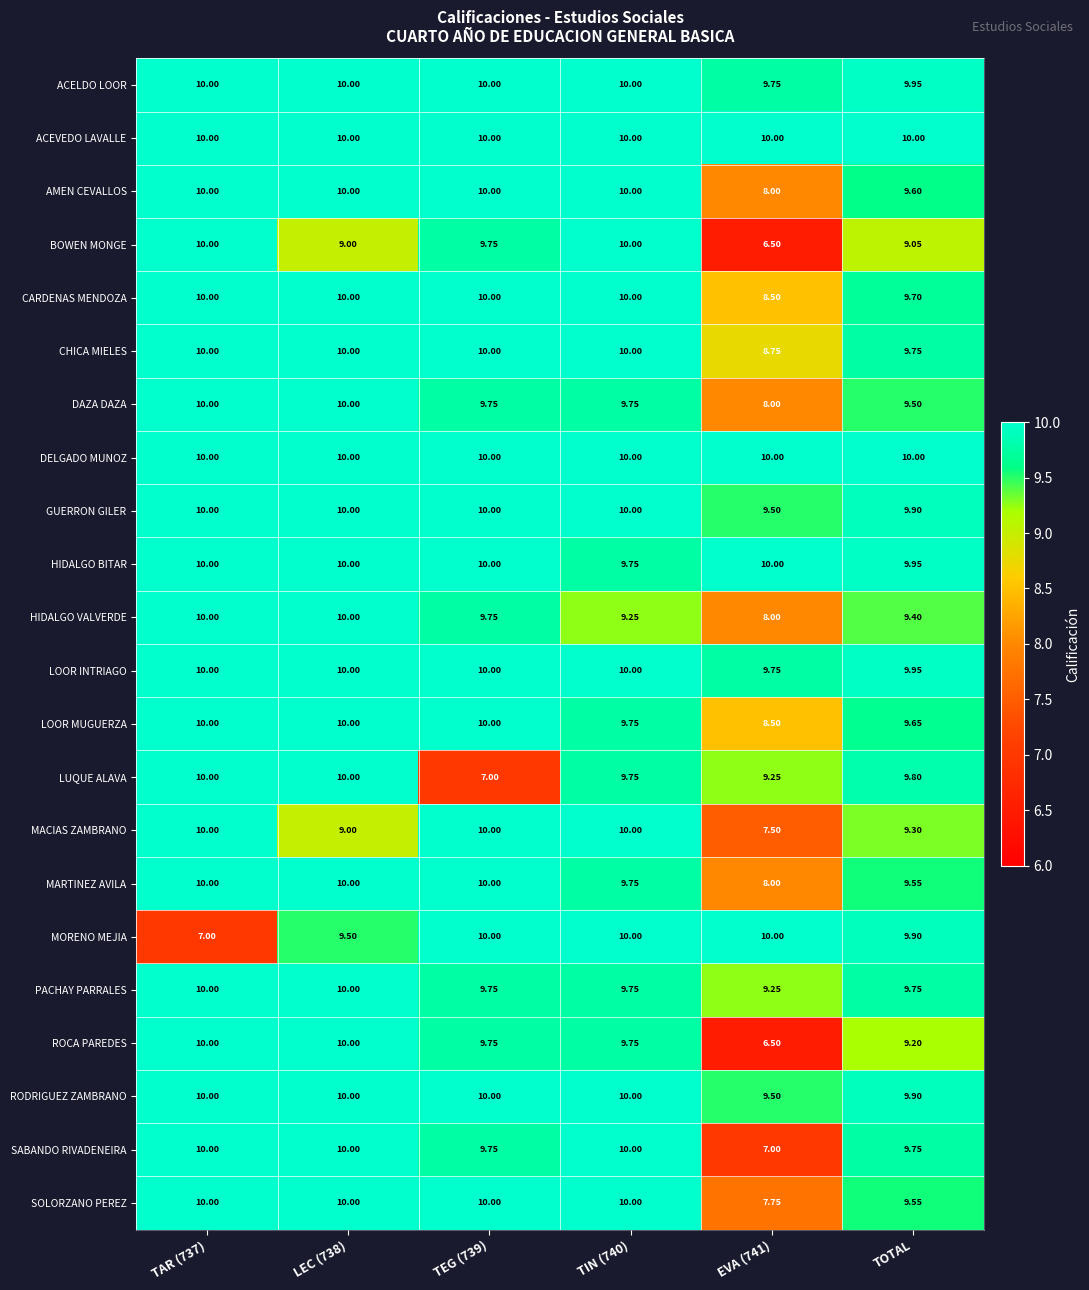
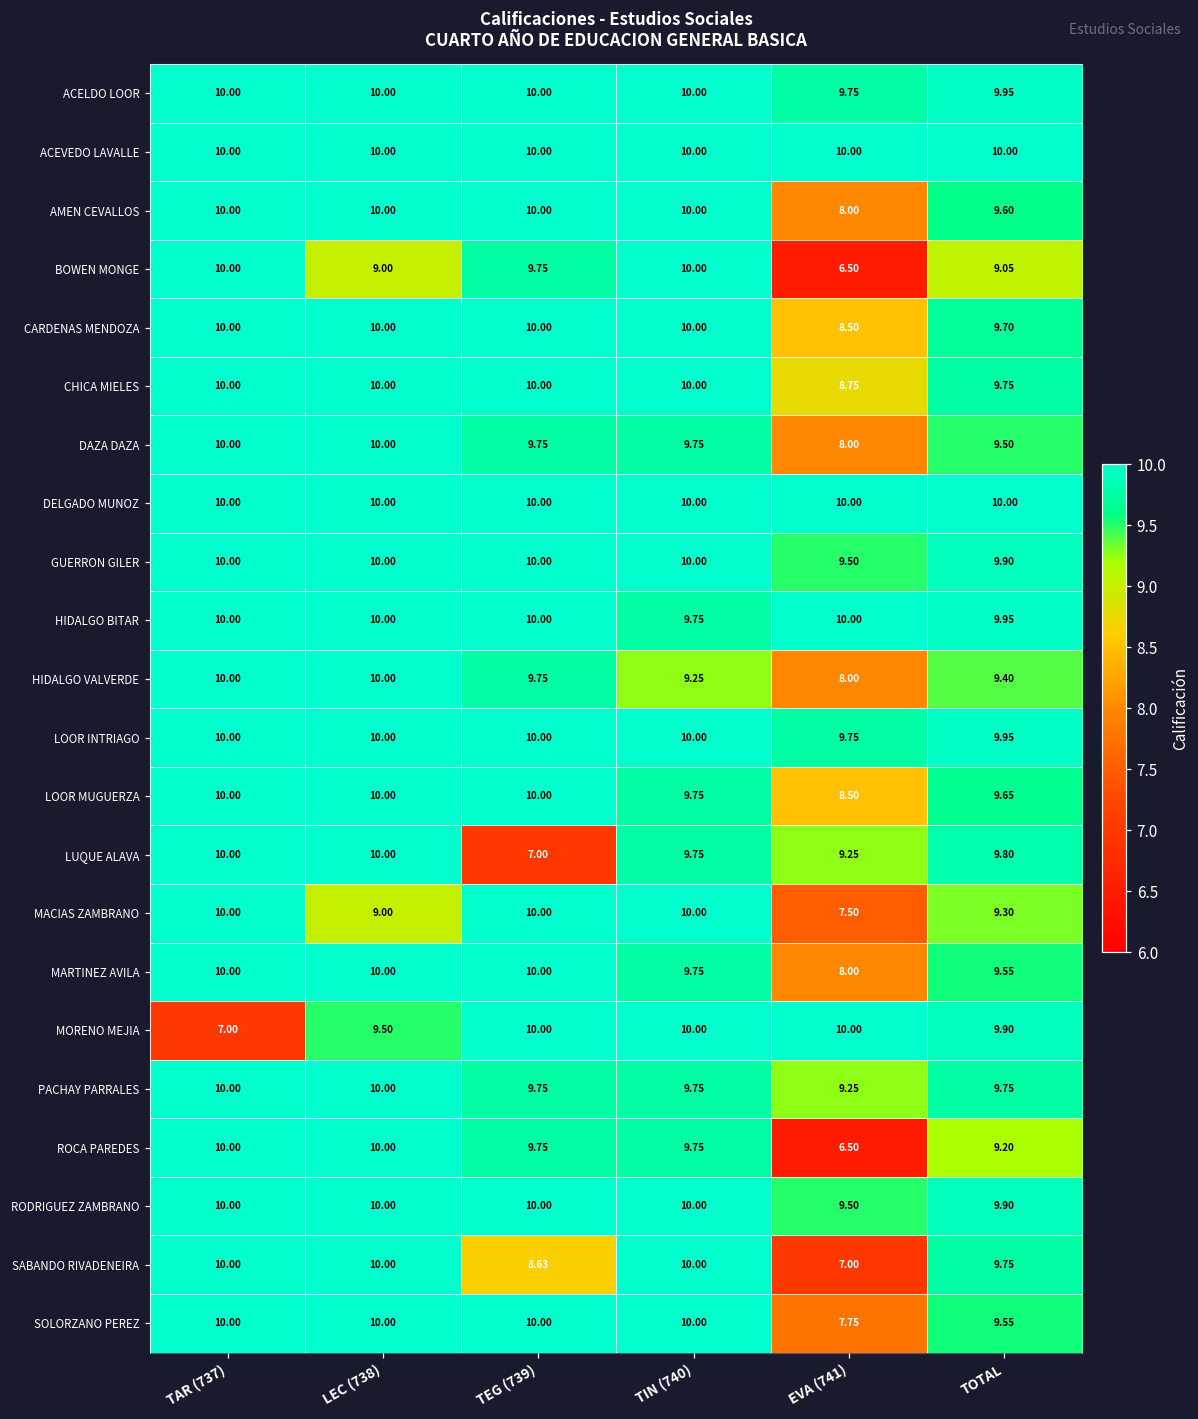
SABANDO RIVADENEIRA, TEG (739): 9.75 -> 8.63
